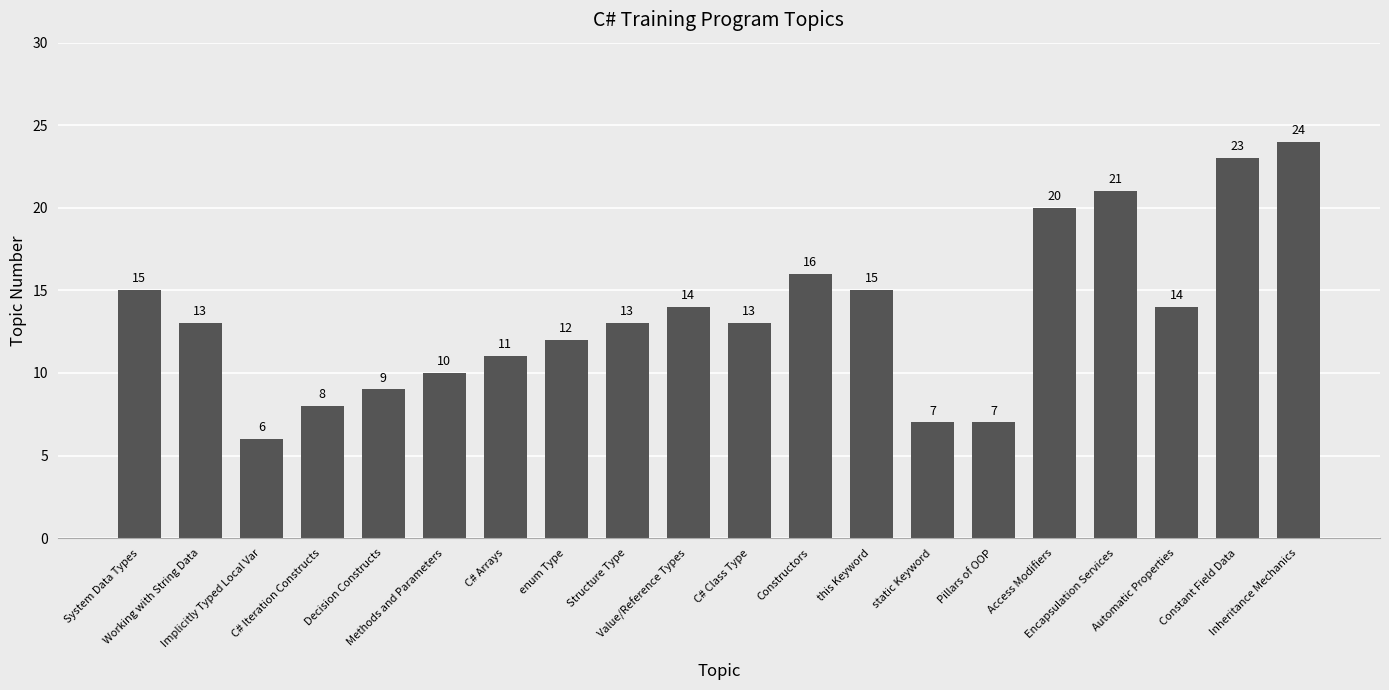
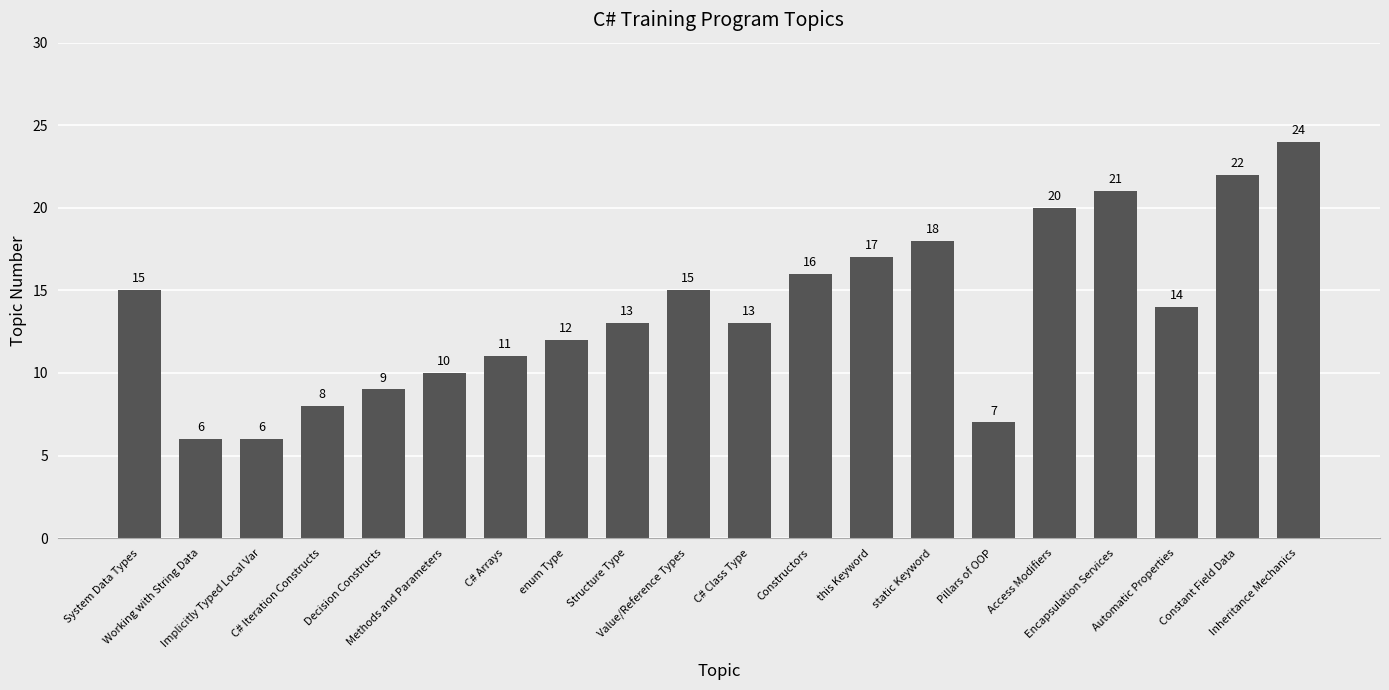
Working with String Data: 13 -> 6
Value/Reference Types: 14 -> 15
this Keyword: 15 -> 17
static Keyword: 7 -> 18
Constant Field Data: 23 -> 22
